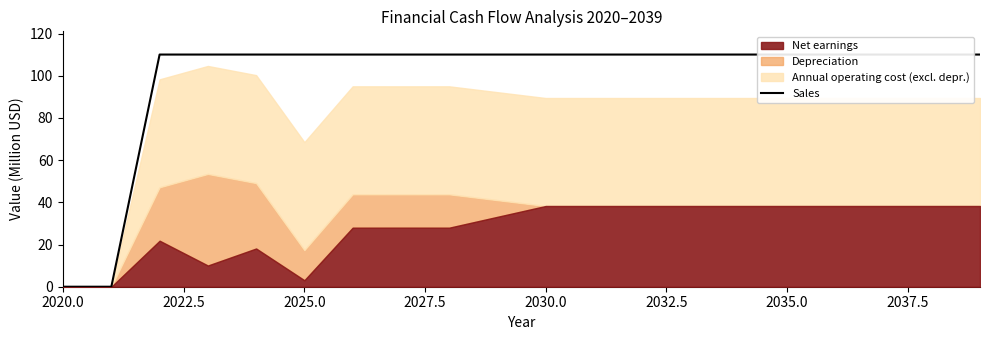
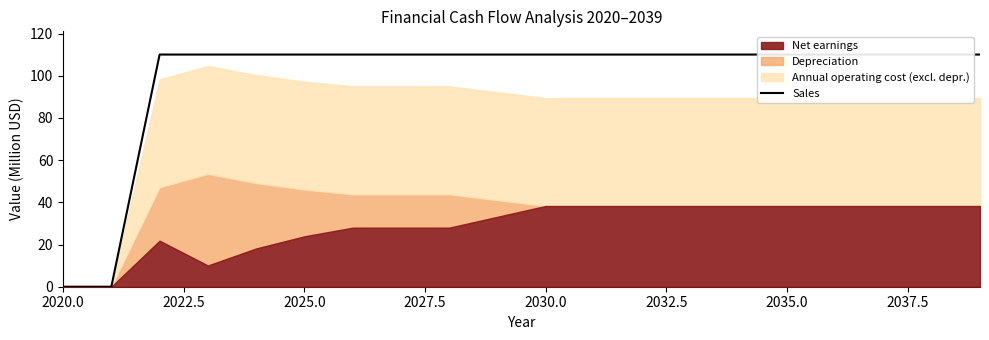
Net earnings, 2025.0: 3 -> 24
Depreciation, 2025.0: 14 -> 22
